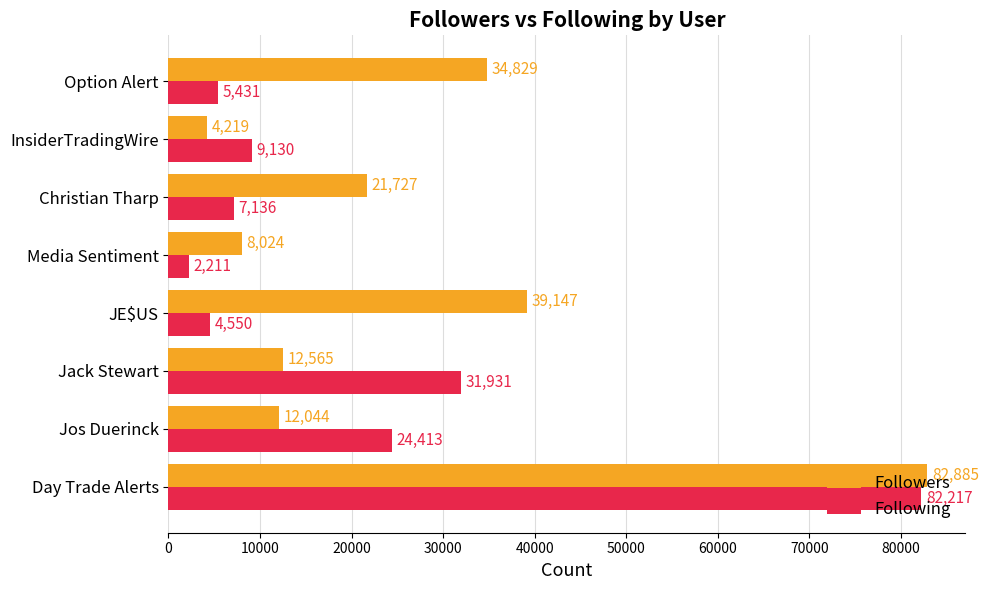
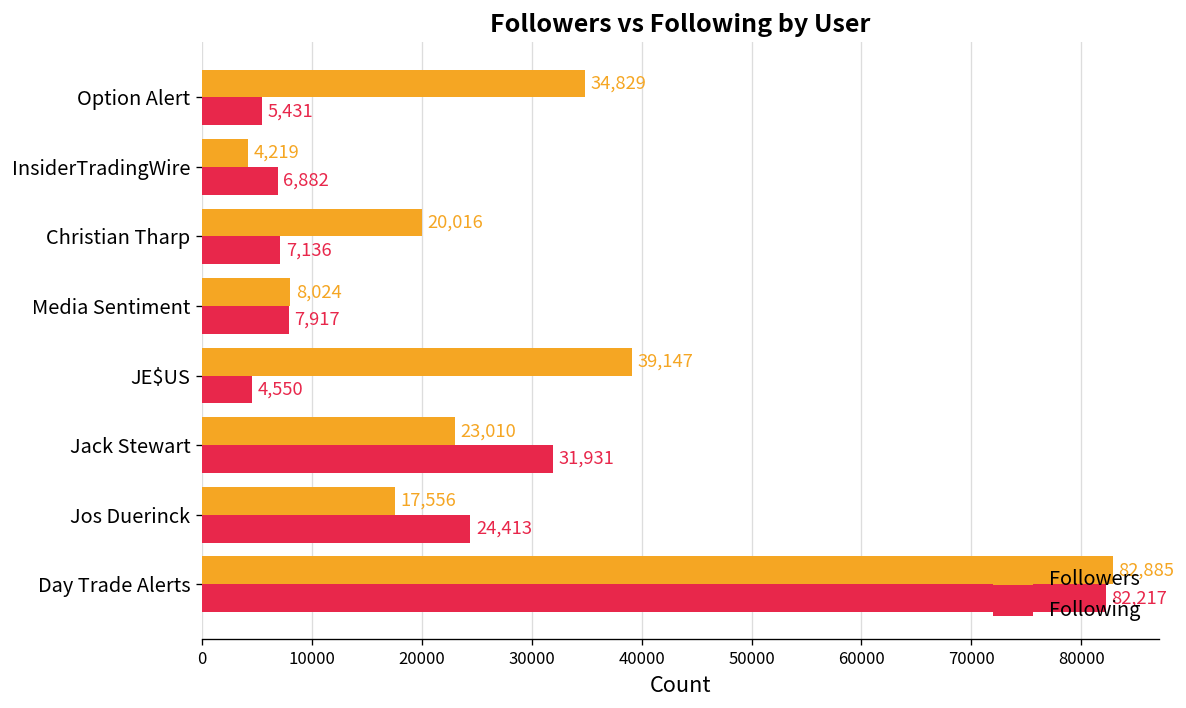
Following, InsiderTradingWire: 9,130 -> 6,882
Followers, Christian Tharp: 21,727 -> 20,016
Following, Media Sentiment: 2,211 -> 7,917
Followers, Jack Stewart: 12,565 -> 23,010
Followers, Jos Duerinck: 12,044 -> 17,556
